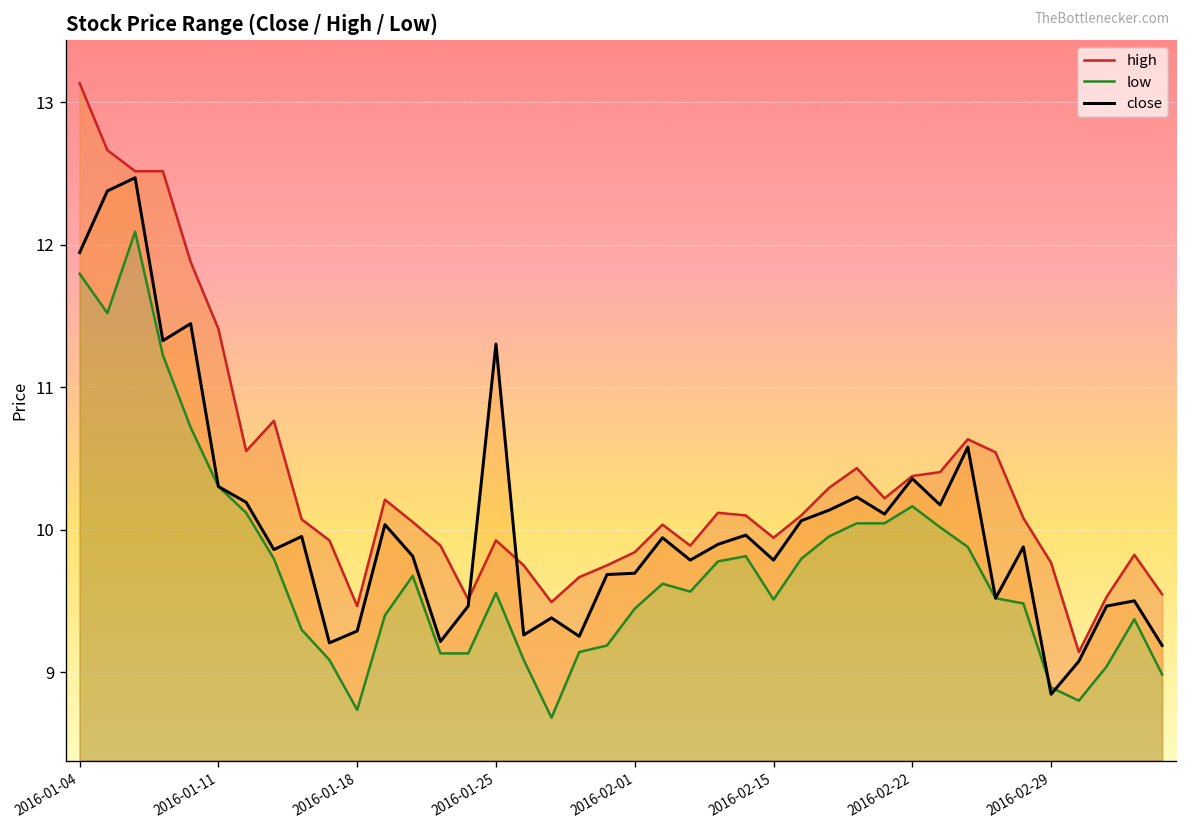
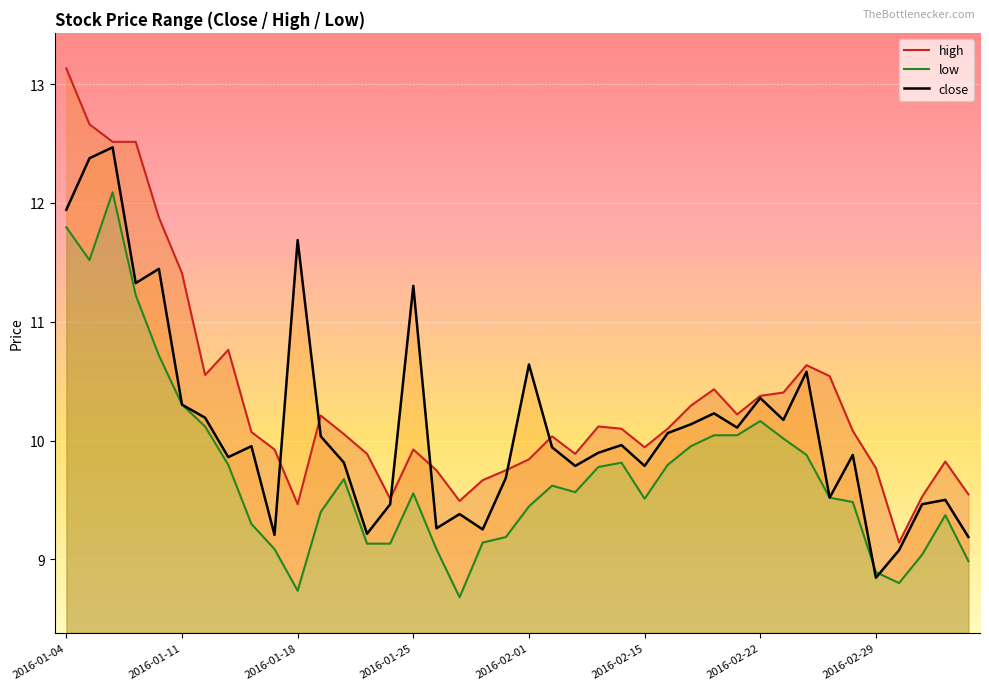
close, 2016-01-18: 9.29 -> 11.69
close, 2016-02-01: 9.69 -> 10.64
